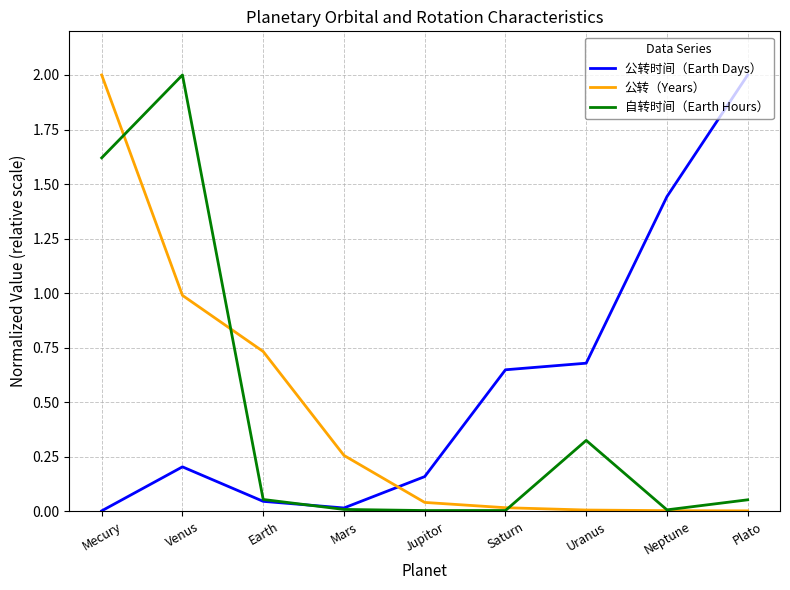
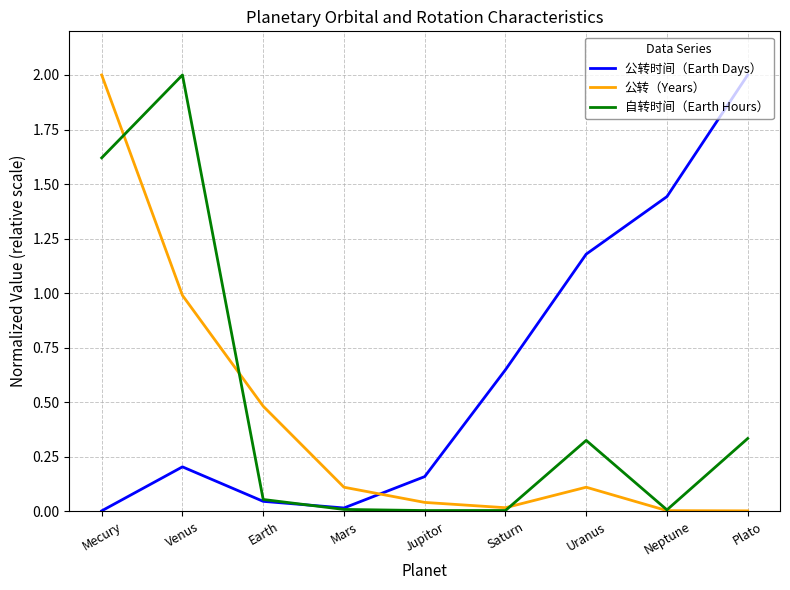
公转（Years）, Earth: 0.73 -> 0.48
公转（Years）, Mars: 0.26 -> 0.11
公转时间（Earth Days）, Uranus: 0.68 -> 1.18
公转（Years）, Uranus: 0.01 -> 0.11
自转时间（Earth Hours）, Plato: 0.05 -> 0.33
